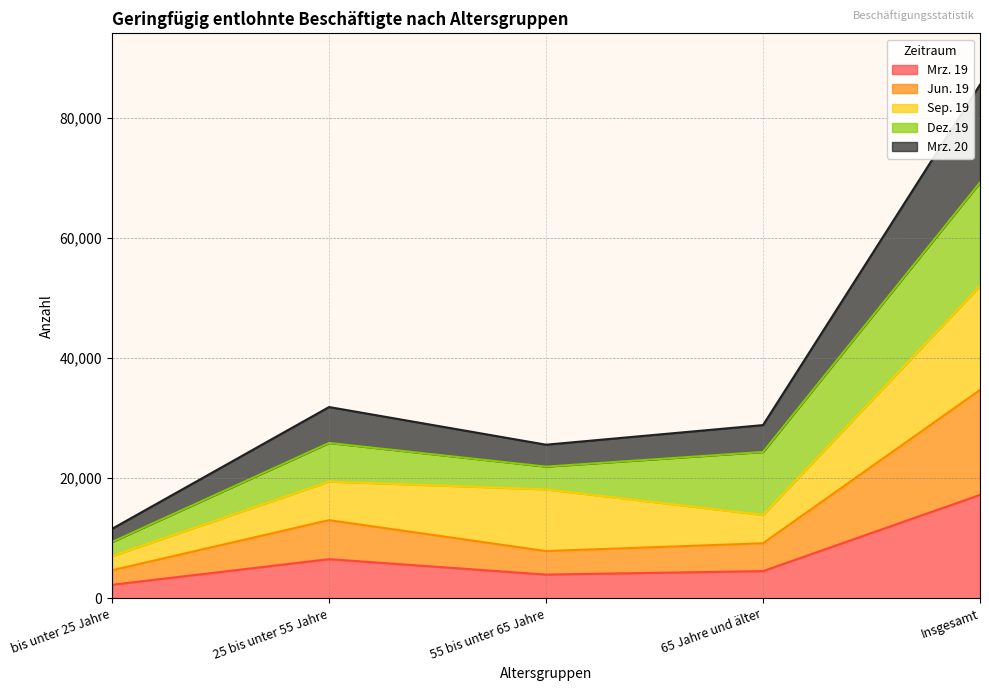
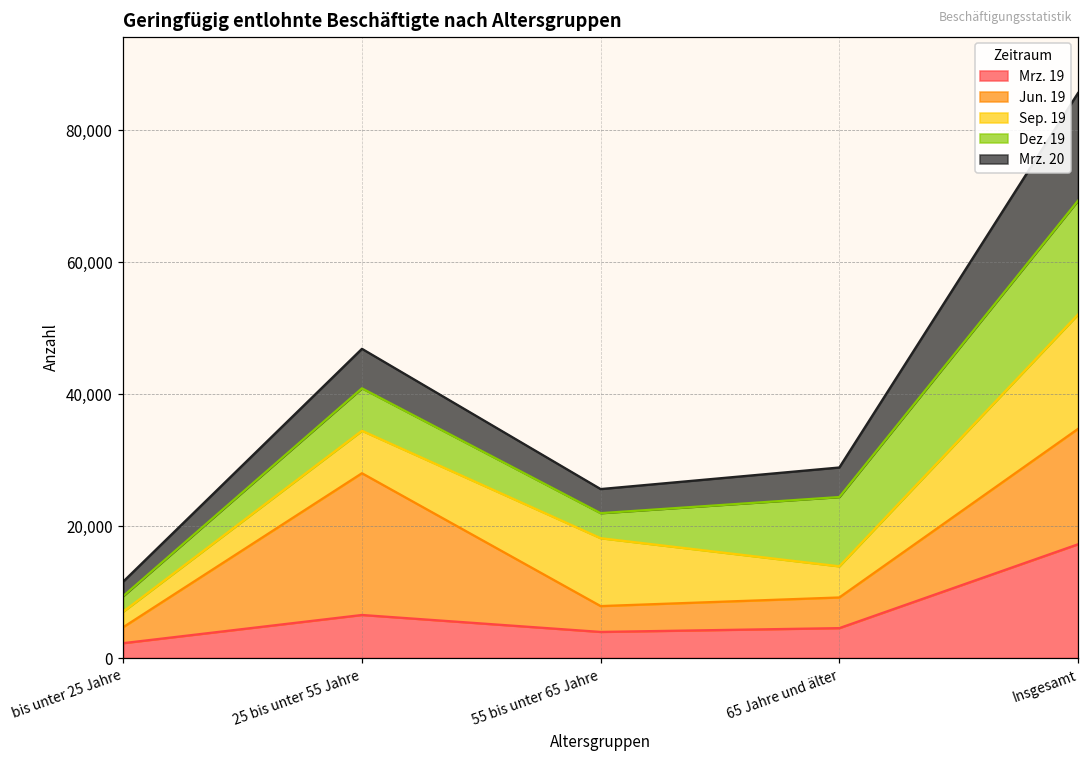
Jun. 19, 25 bis unter 55 Jahre: 7,000 -> 21,000
